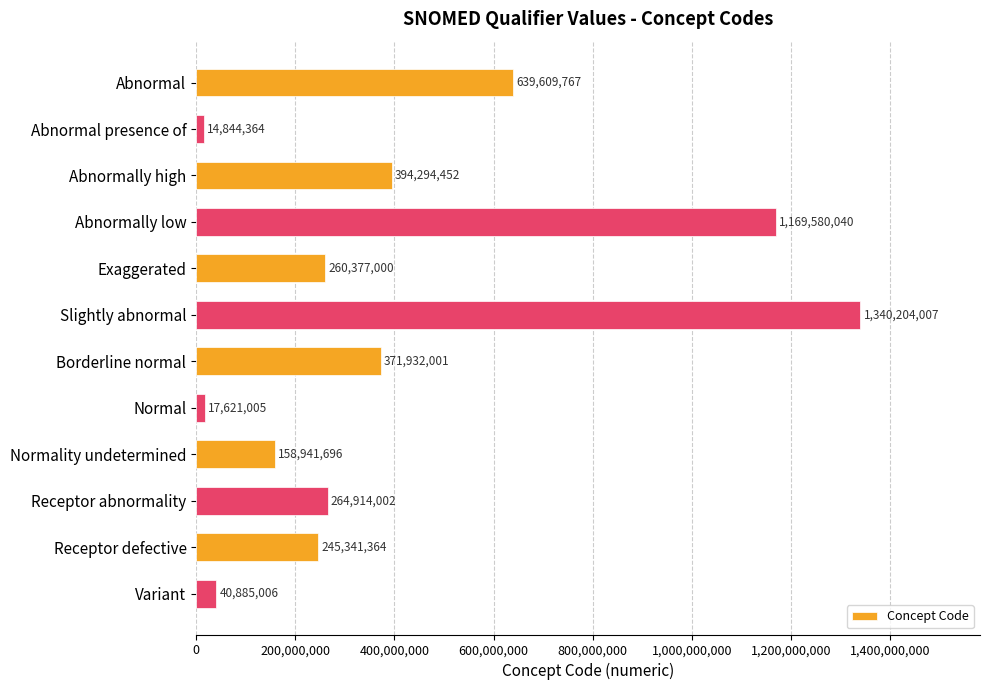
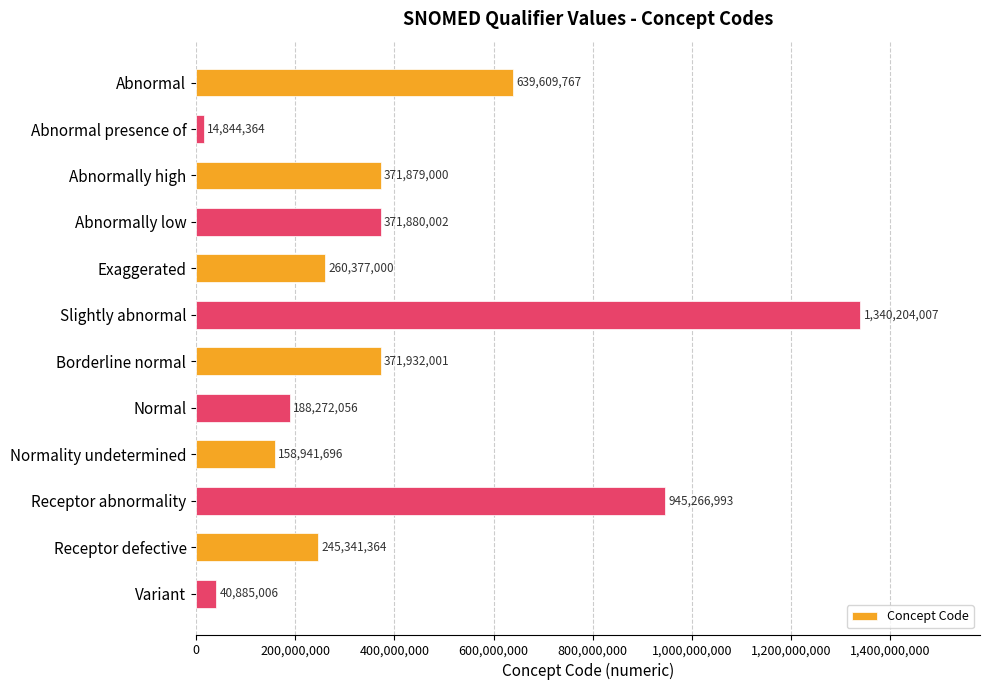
Abnormally high: 394,294,452 -> 371,879,000
Abnormally low: 1,169,580,040 -> 371,880,002
Normal: 17,621,005 -> 188,272,056
Receptor abnormality: 264,914,002 -> 945,266,993
